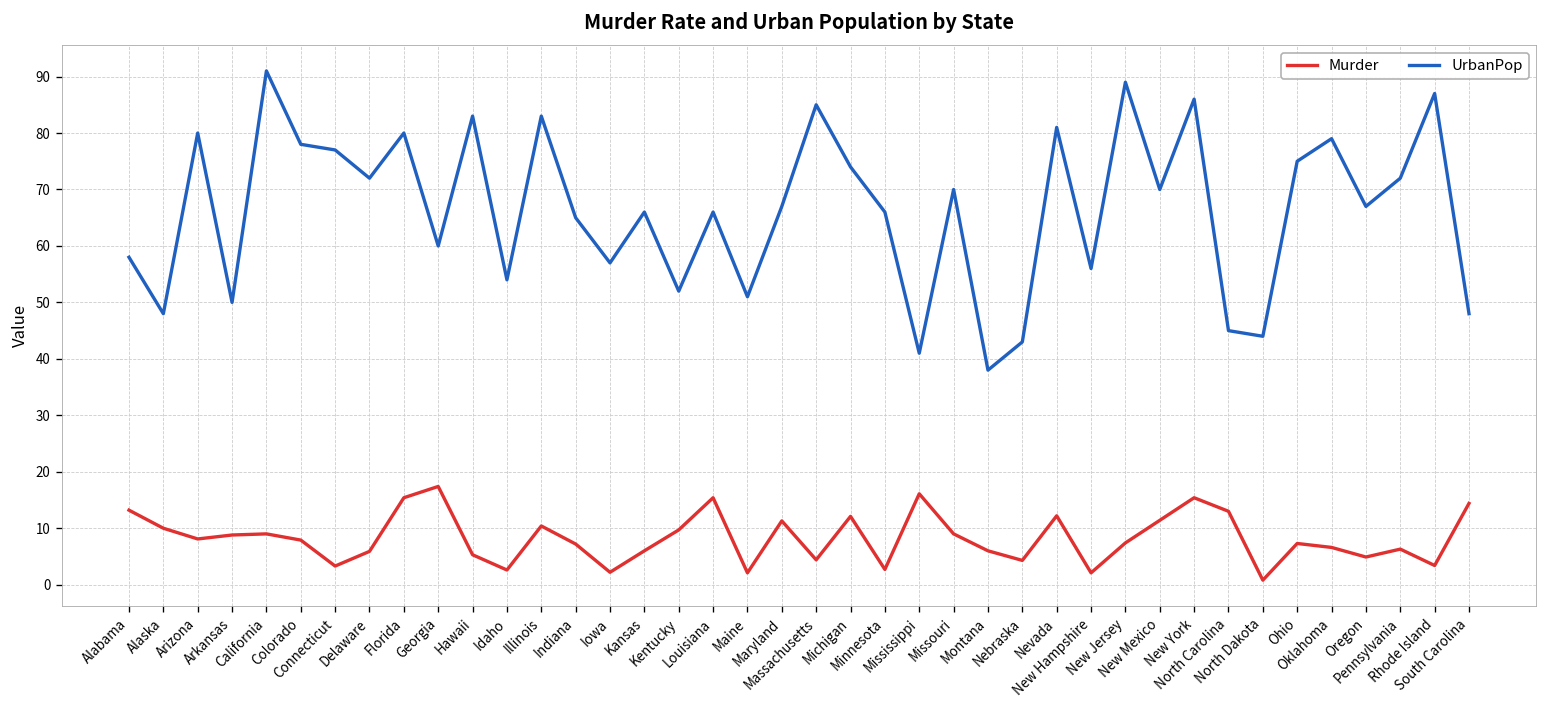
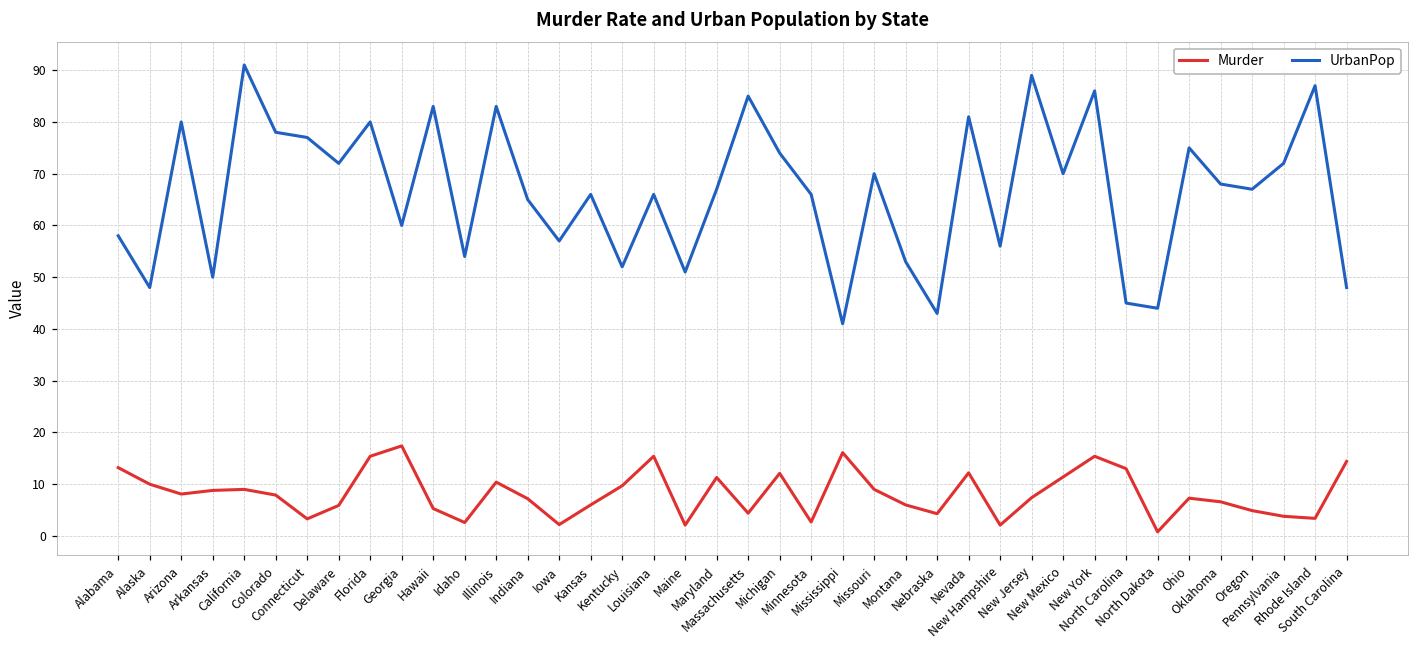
UrbanPop, Montana: 38 -> 53
UrbanPop, Oklahoma: 79 -> 68
Murder, Pennsylvania: 6 -> 4
